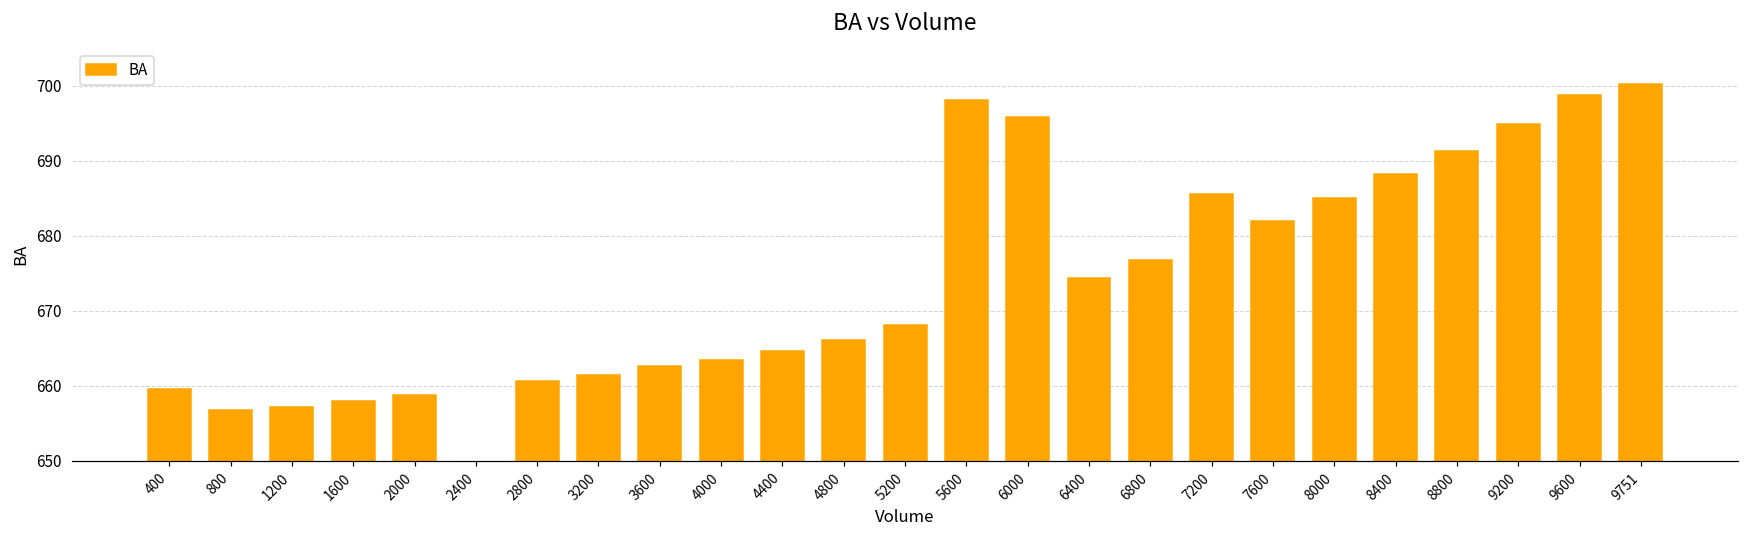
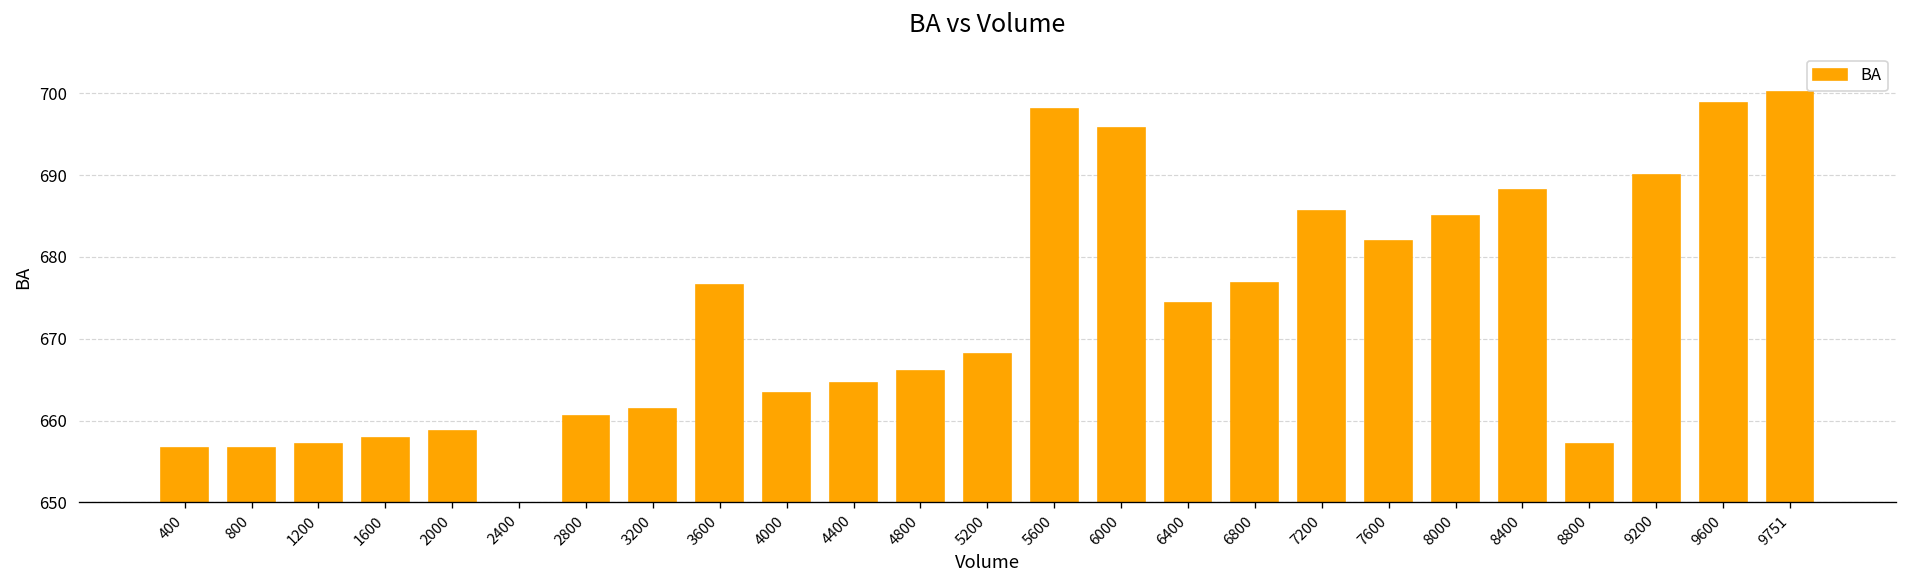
400: 660 -> 657
3600: 663 -> 677
8800: 691 -> 657
9200: 695 -> 690
